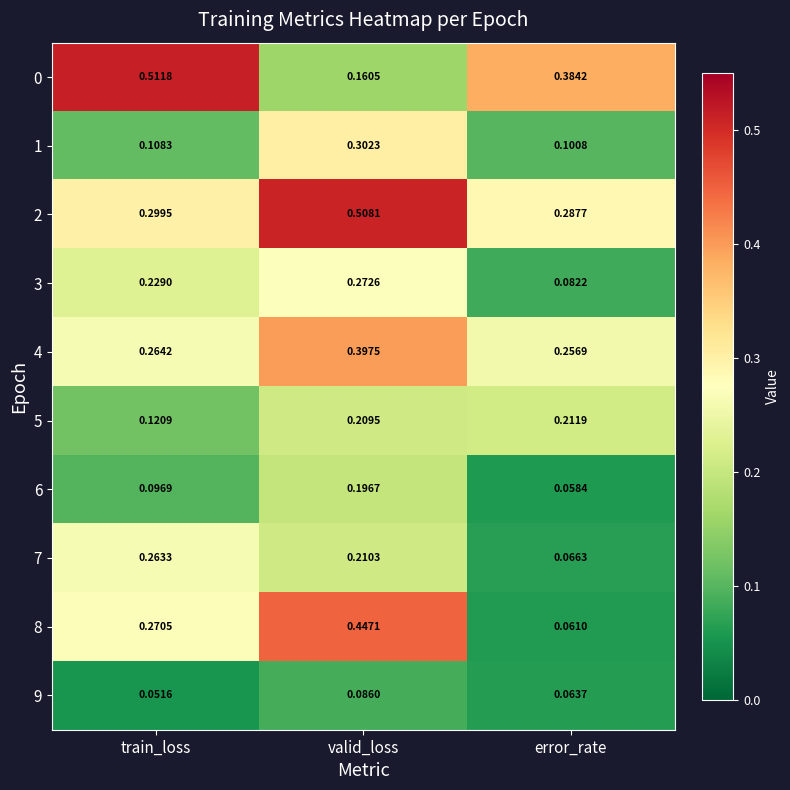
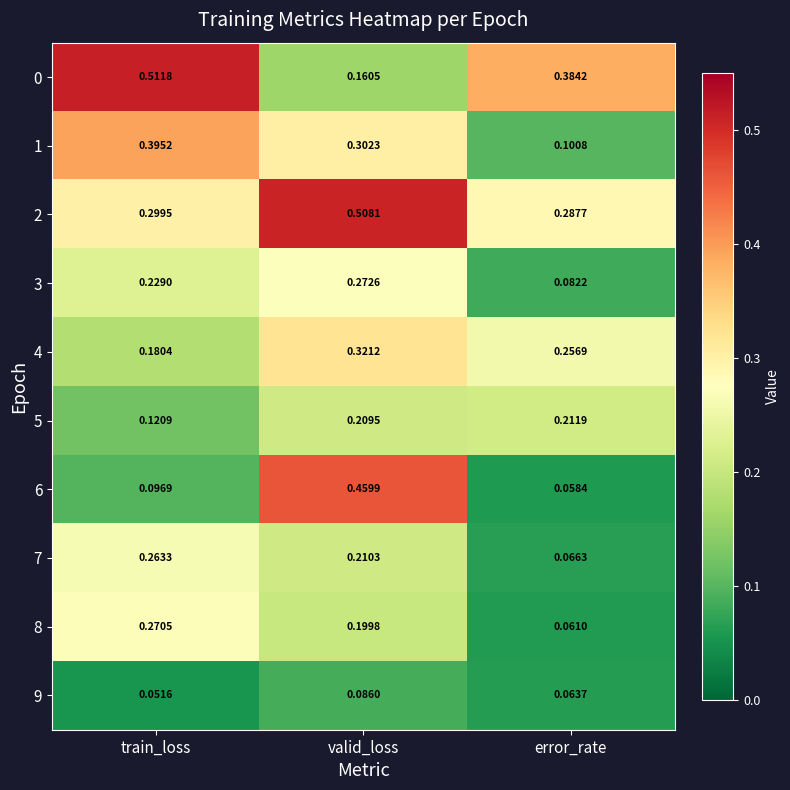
1, train_loss: 0.1083 -> 0.3952
4, train_loss: 0.2642 -> 0.1804
4, valid_loss: 0.3975 -> 0.3212
6, valid_loss: 0.1967 -> 0.4599
8, valid_loss: 0.4471 -> 0.1998
